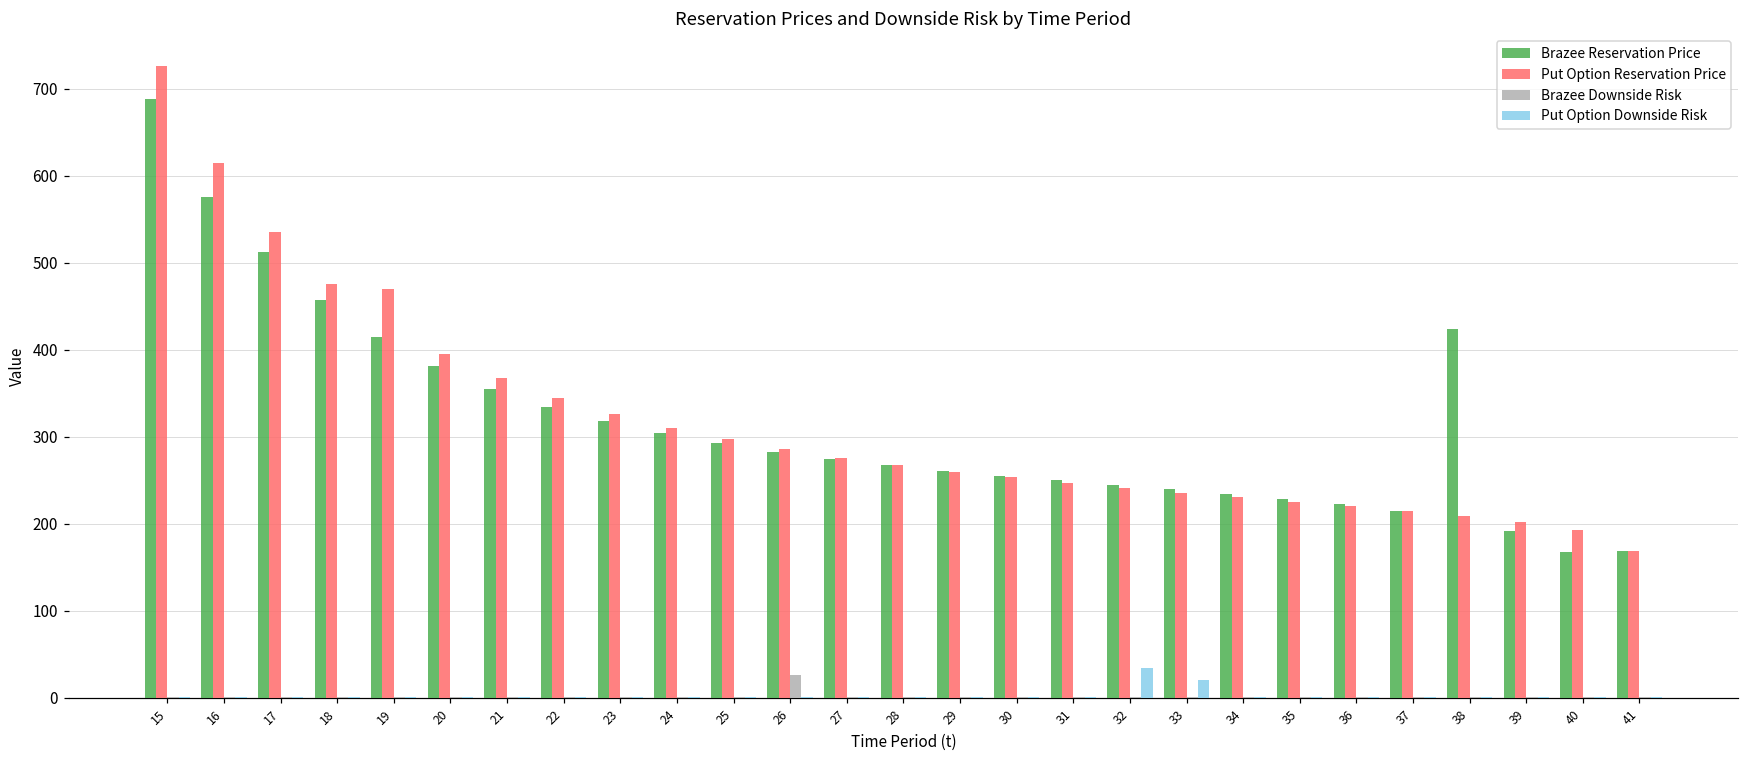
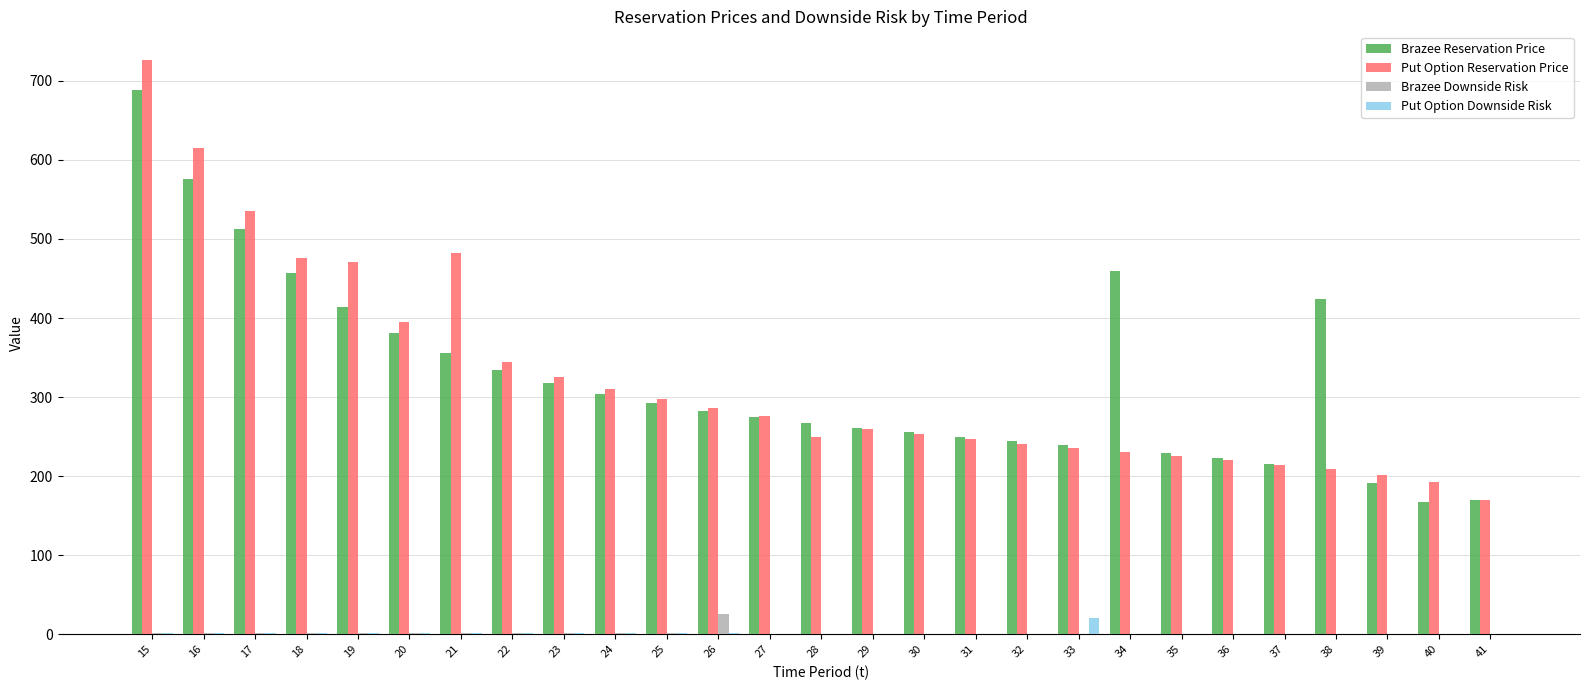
Put Option Reservation Price, 21: 370 -> 480
Put Option Reservation Price, 28: 270 -> 250
Put Option Downside Risk, 32: 30 -> 0
Brazee Reservation Price, 34: 230 -> 460
